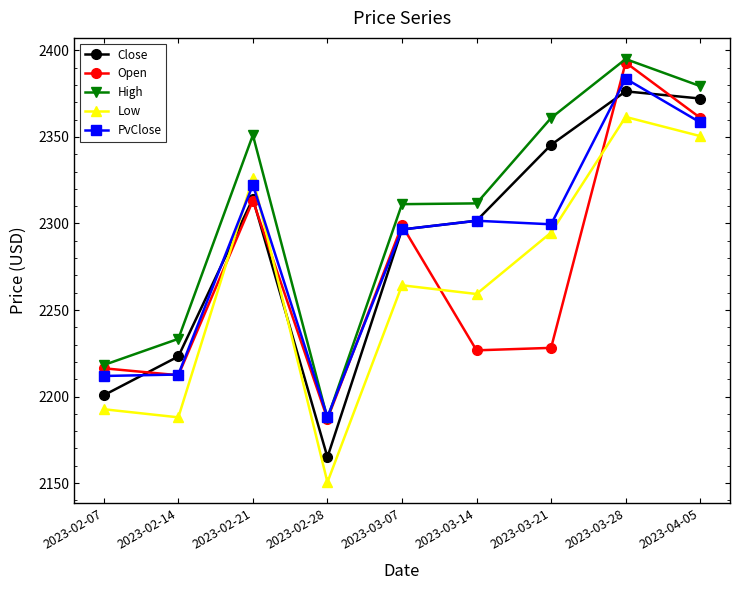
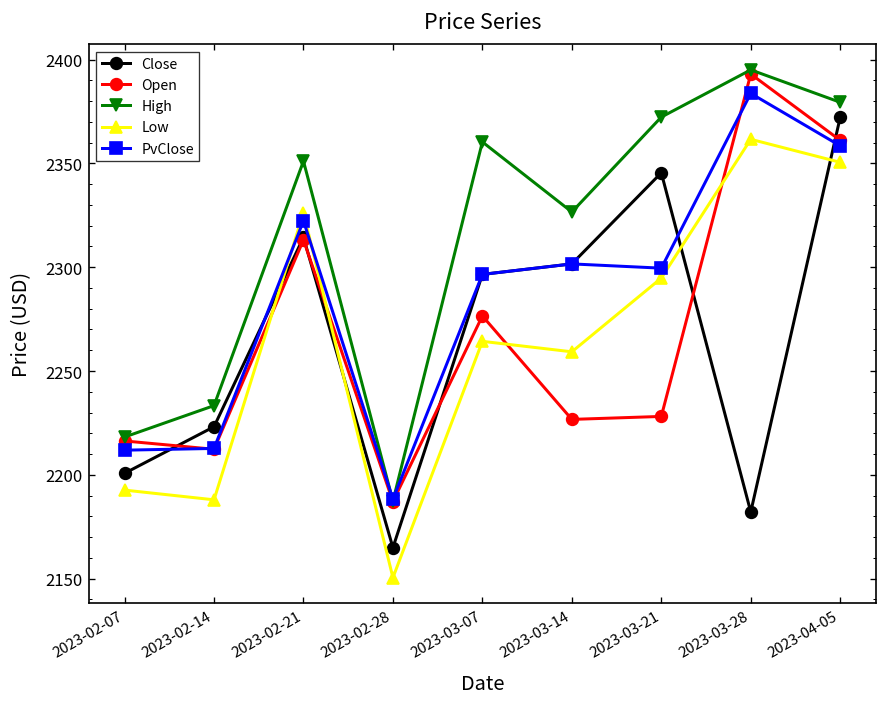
Open, 2023-03-07: 2299 -> 2277
High, 2023-03-07: 2311 -> 2360
High, 2023-03-14: 2312 -> 2327
High, 2023-03-21: 2361 -> 2372
Close, 2023-03-28: 2376 -> 2182
